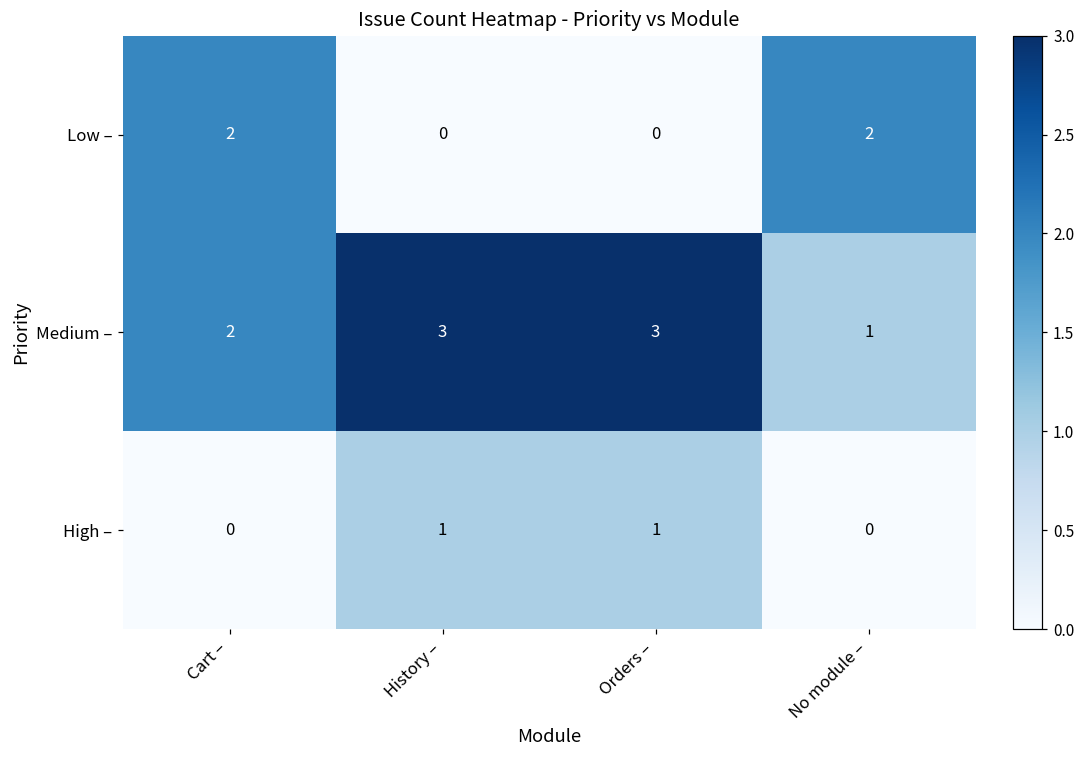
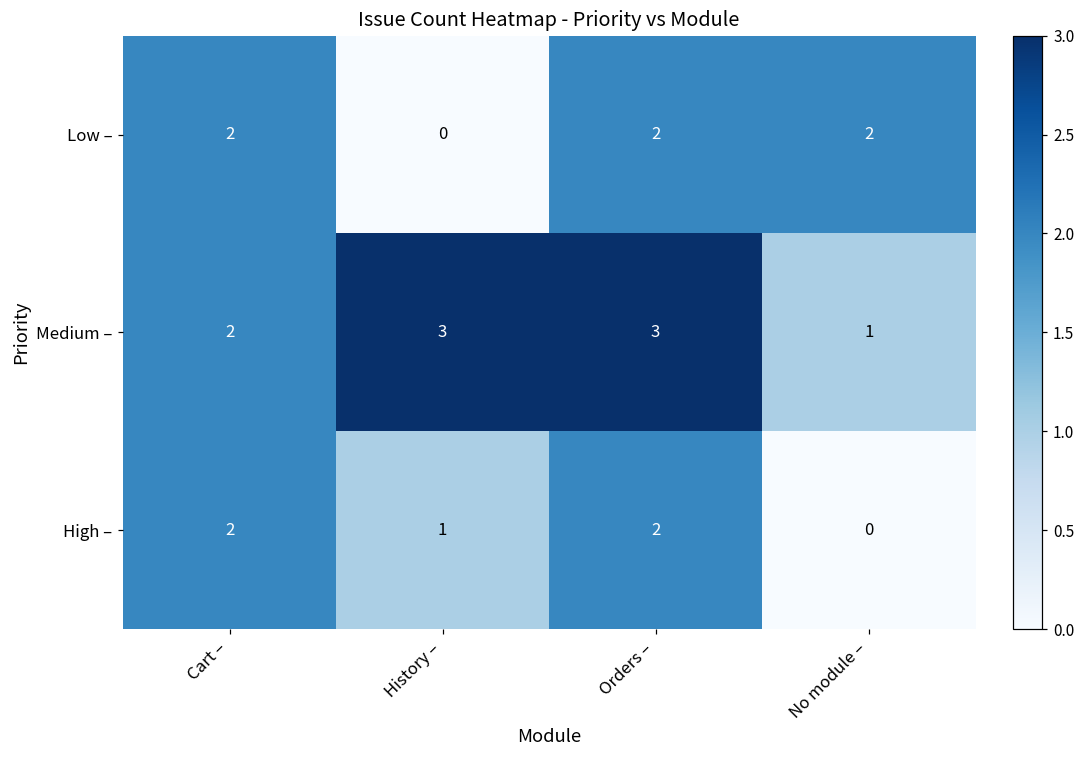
Low –, Orders –: 0 -> 2
High –, Cart –: 0 -> 2
High –, Orders –: 1 -> 2
